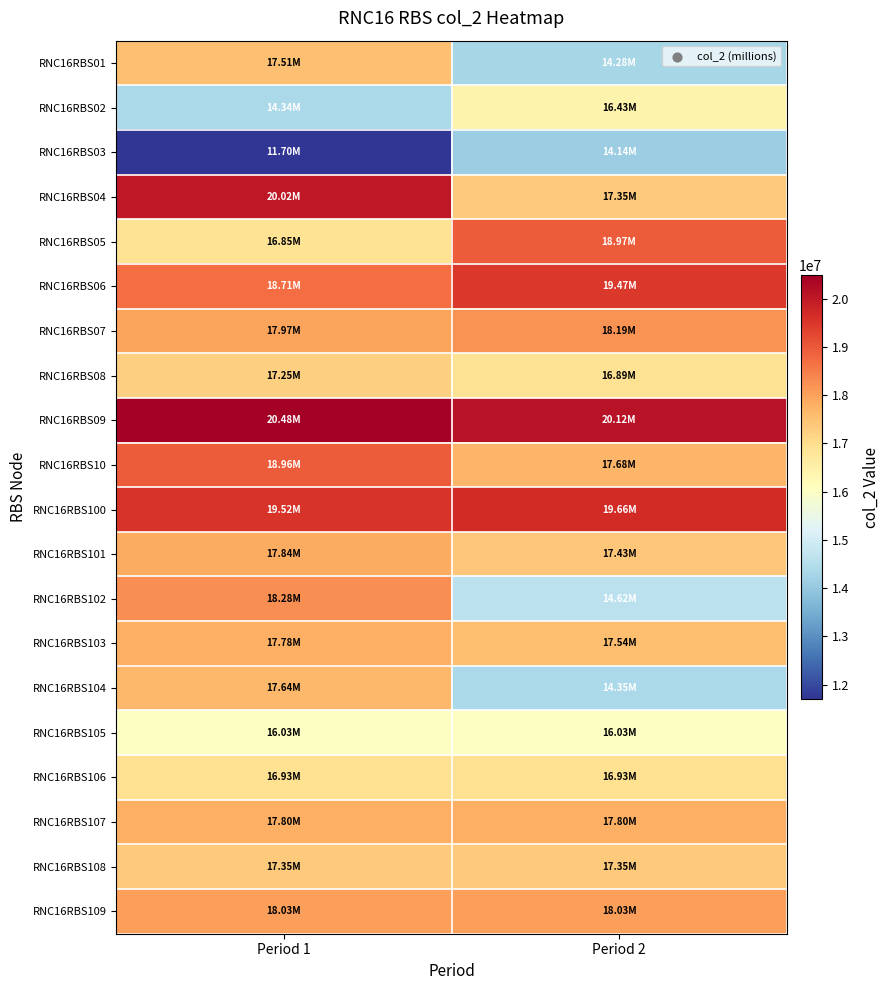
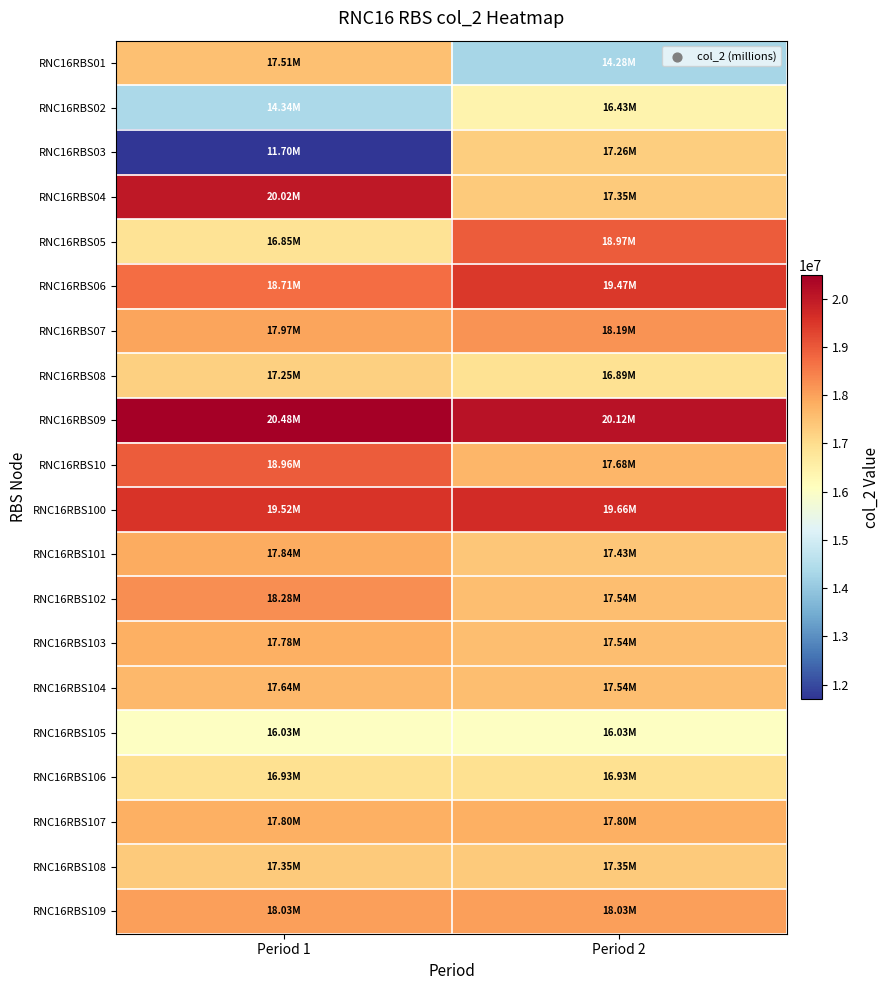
RNC16RBS03, Period 2: 14.14M -> 17.26M
RNC16RBS102, Period 2: 14.62M -> 17.54M
RNC16RBS104, Period 2: 14.35M -> 17.54M
